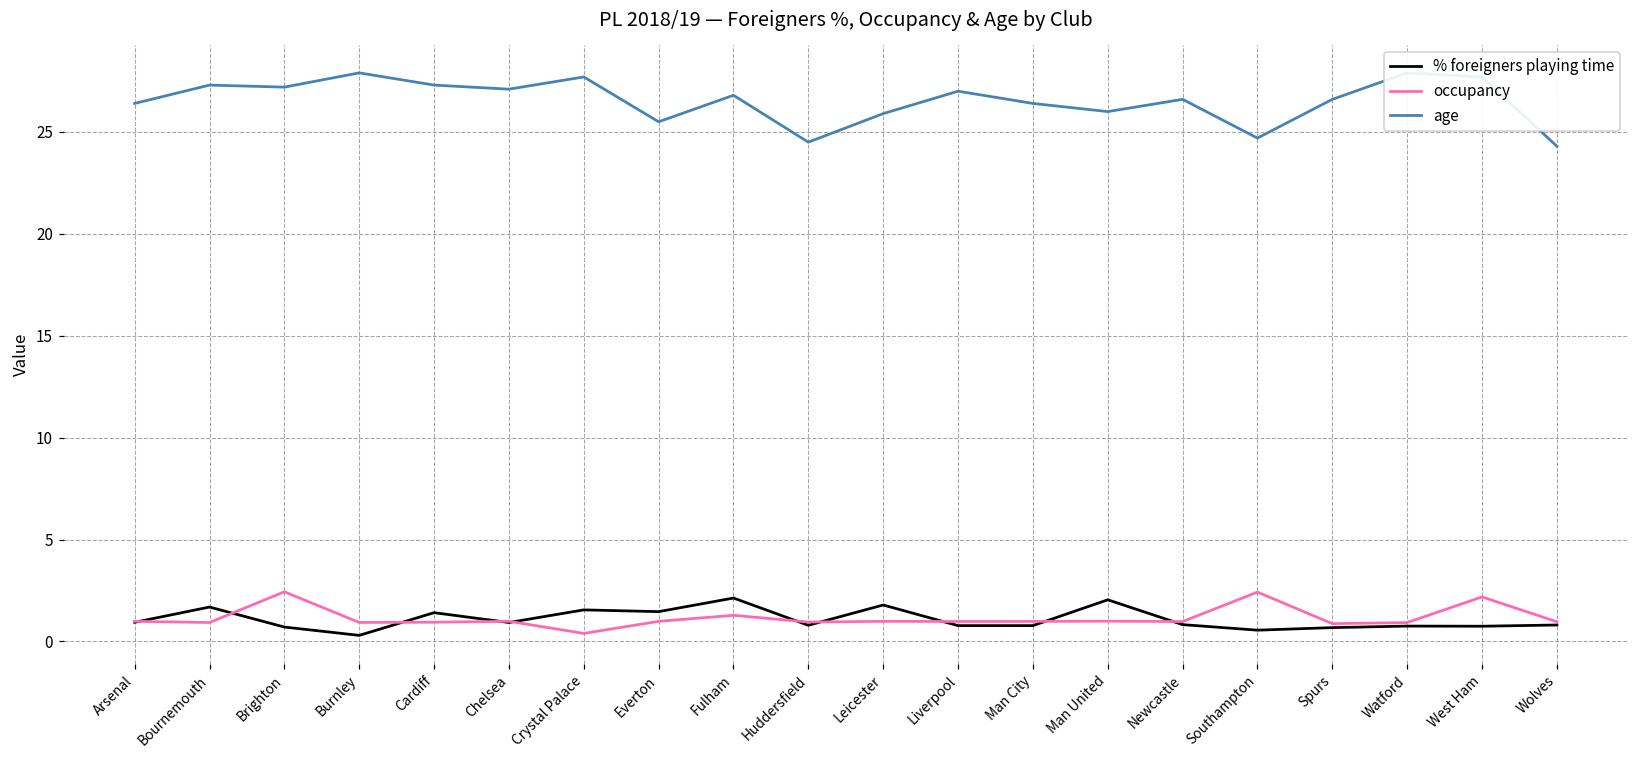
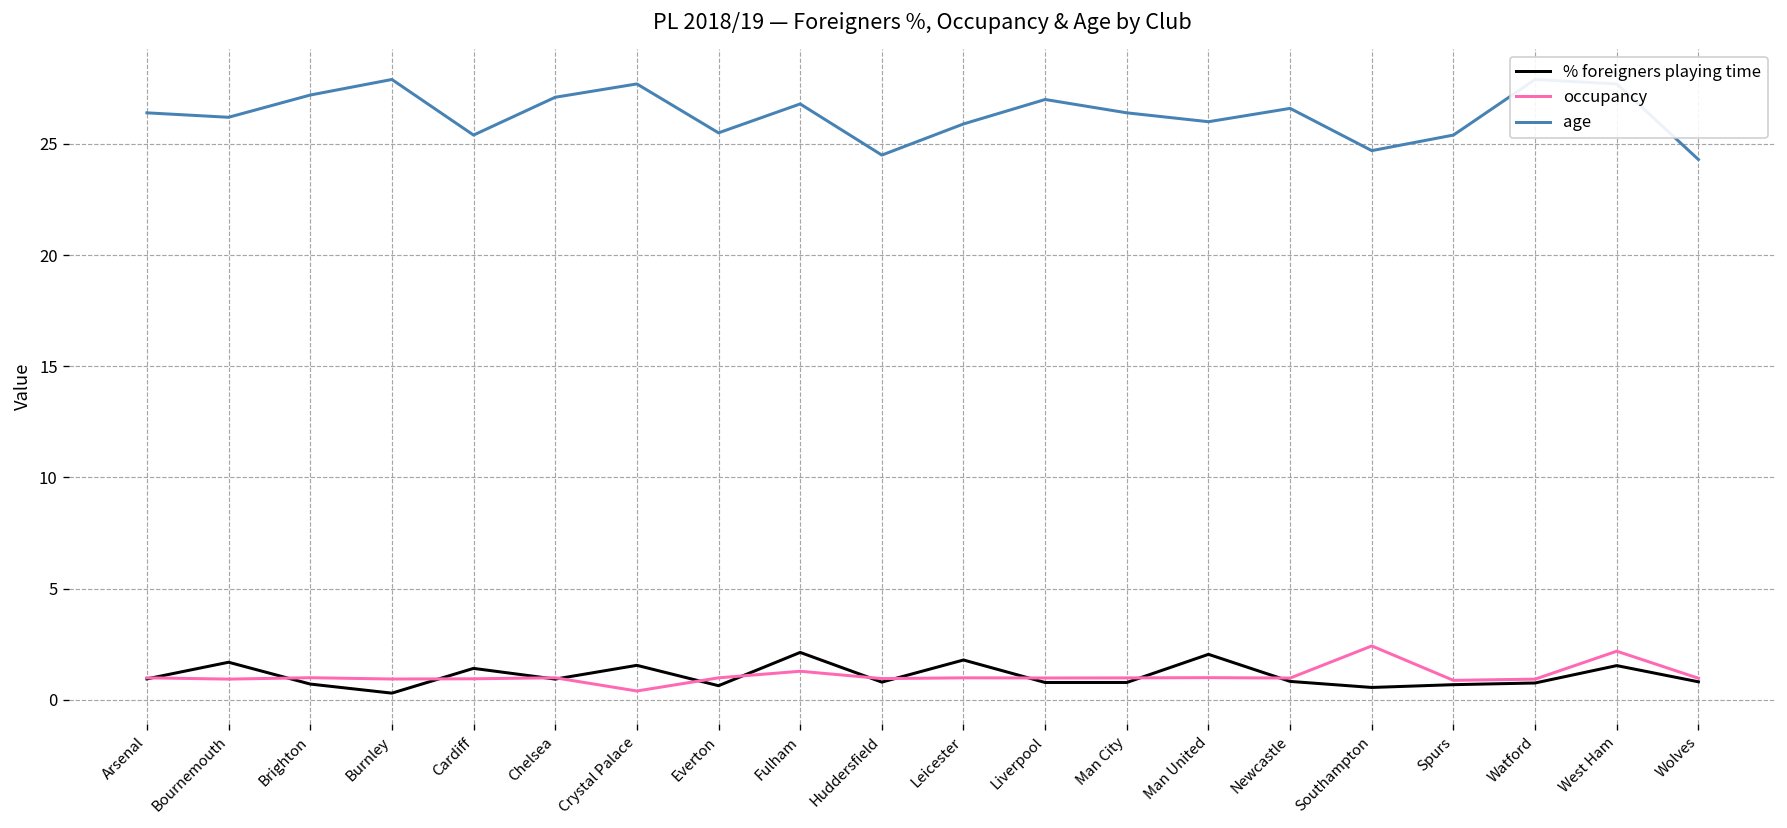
age, Bournemouth: 27.3 -> 26.2
occupancy, Brighton: 2.4 -> 1.0
age, Cardiff: 27.3 -> 25.4
% foreigners playing time, Everton: 1.5 -> 0.6
age, Spurs: 26.6 -> 25.4
% foreigners playing time, West Ham: 0.7 -> 1.5
